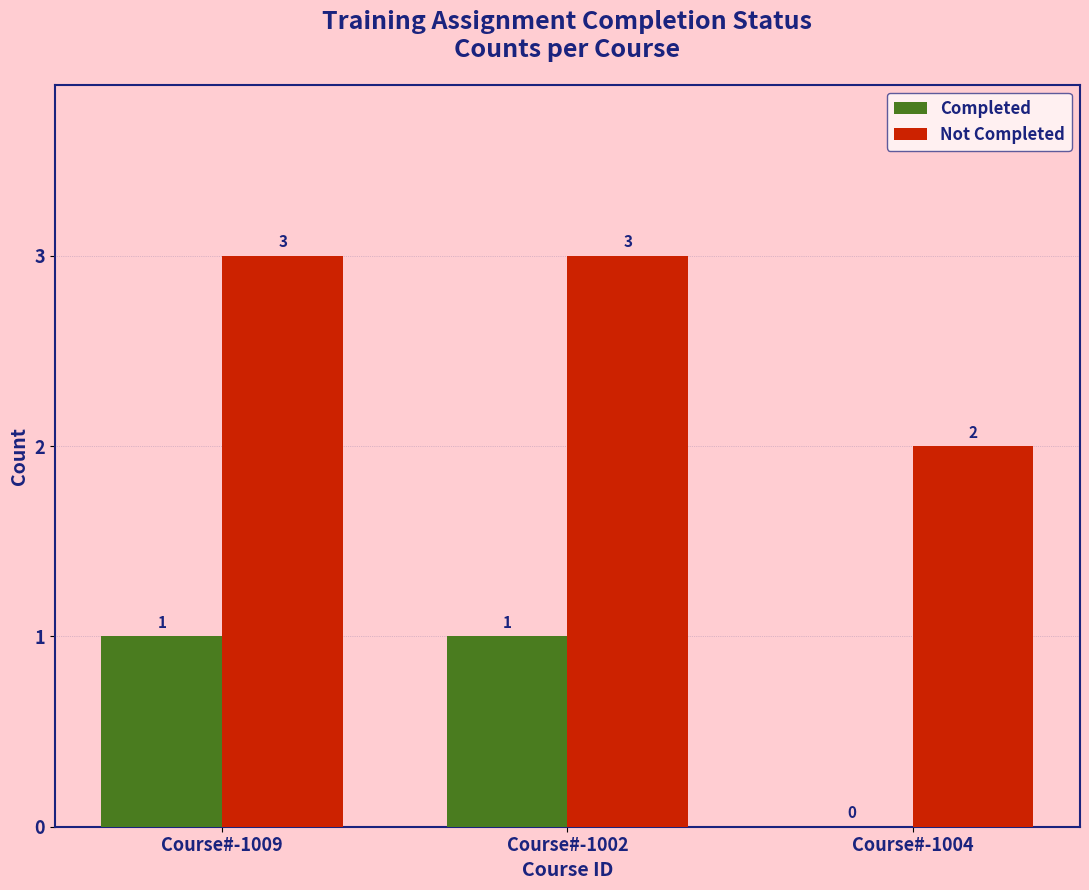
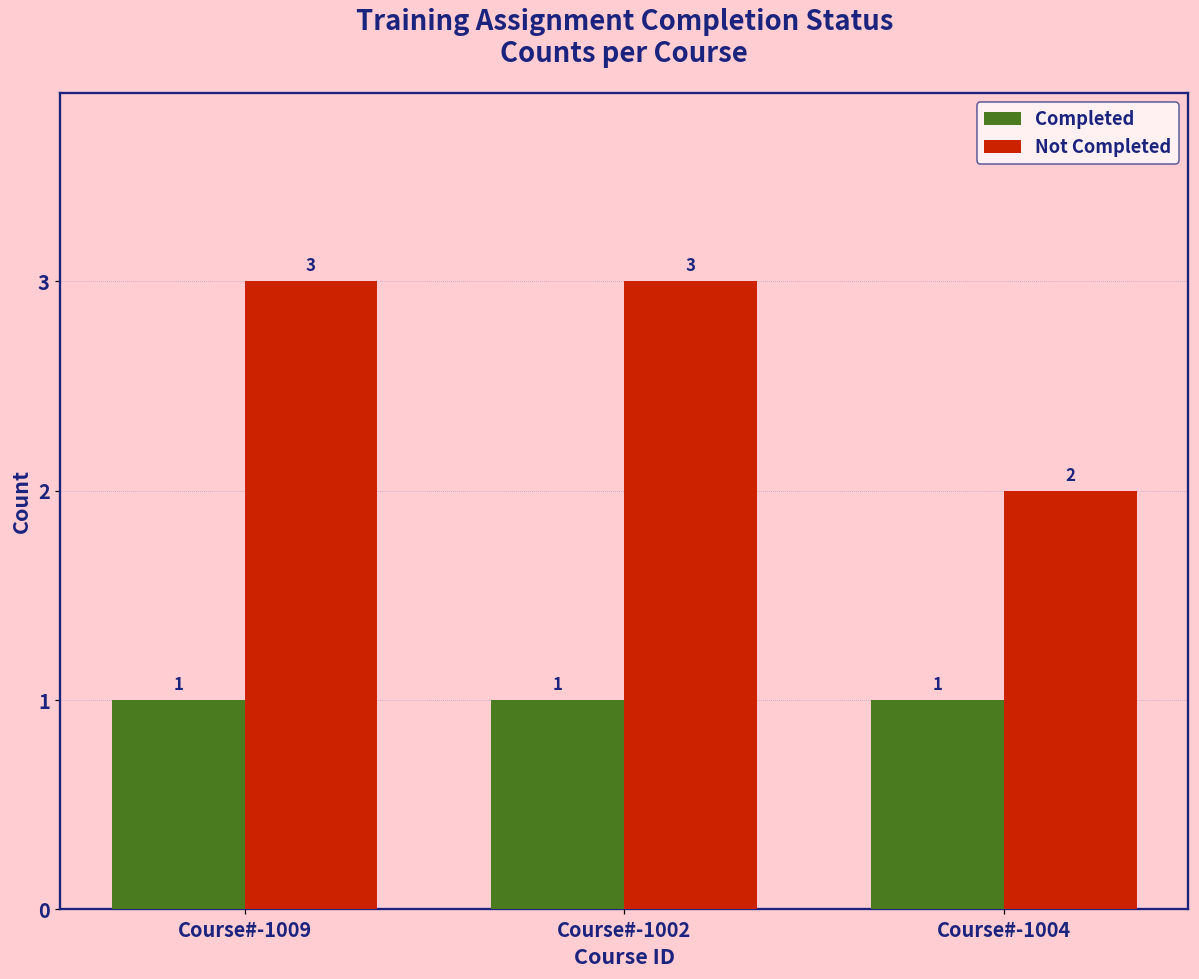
Completed, Course#-1004: 0 -> 1
